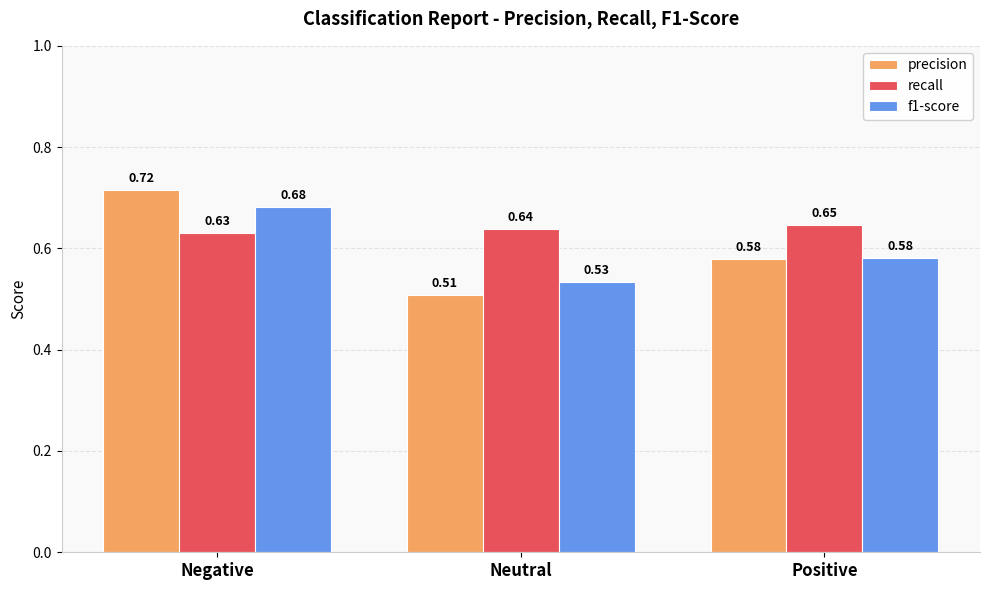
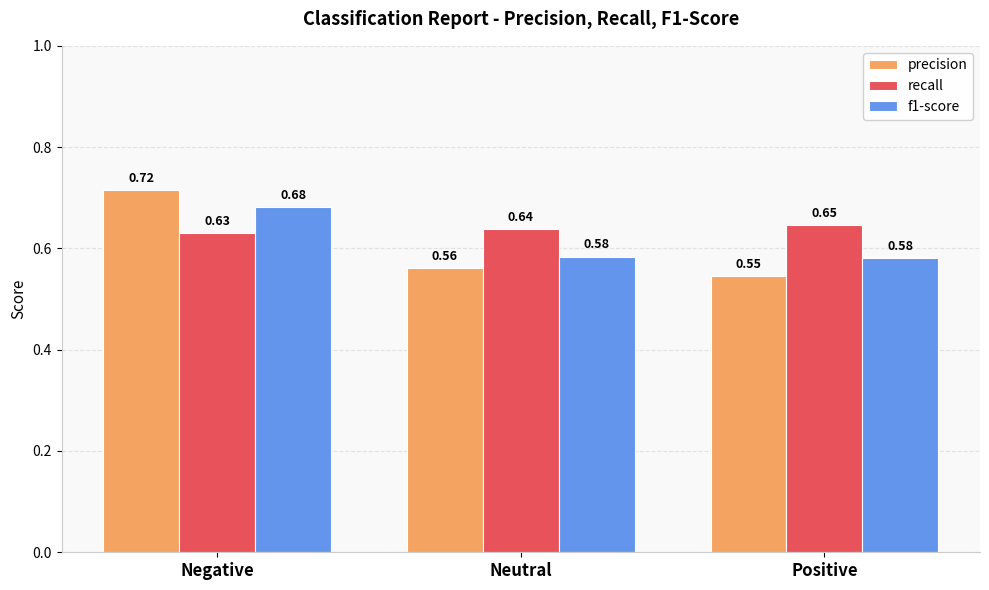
precision, Neutral: 0.51 -> 0.56
f1-score, Neutral: 0.53 -> 0.58
precision, Positive: 0.58 -> 0.55
